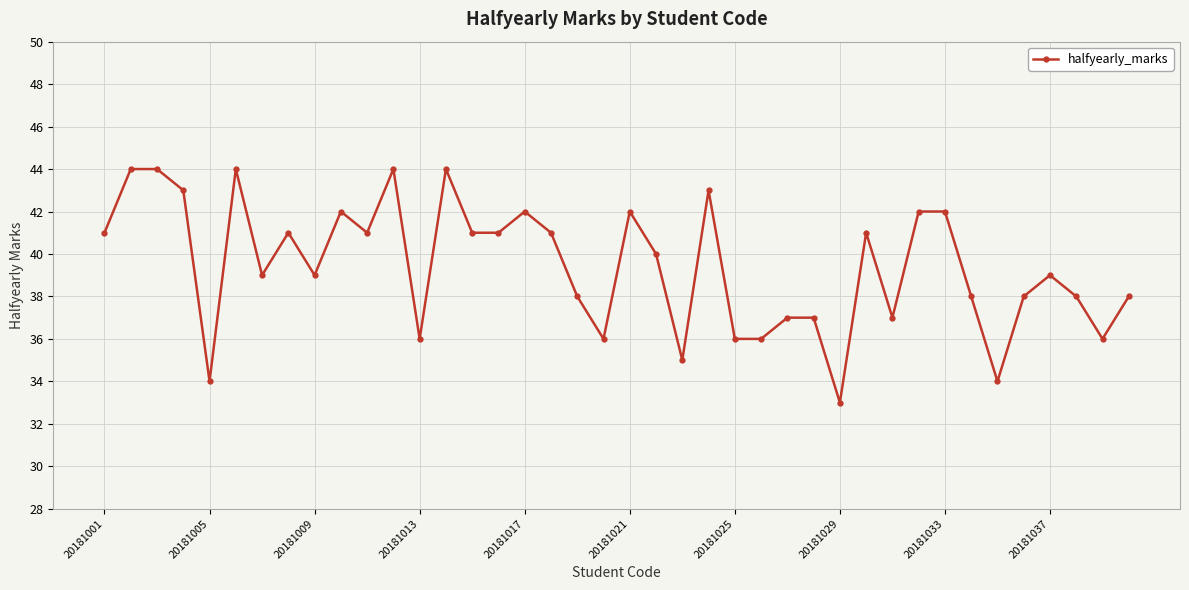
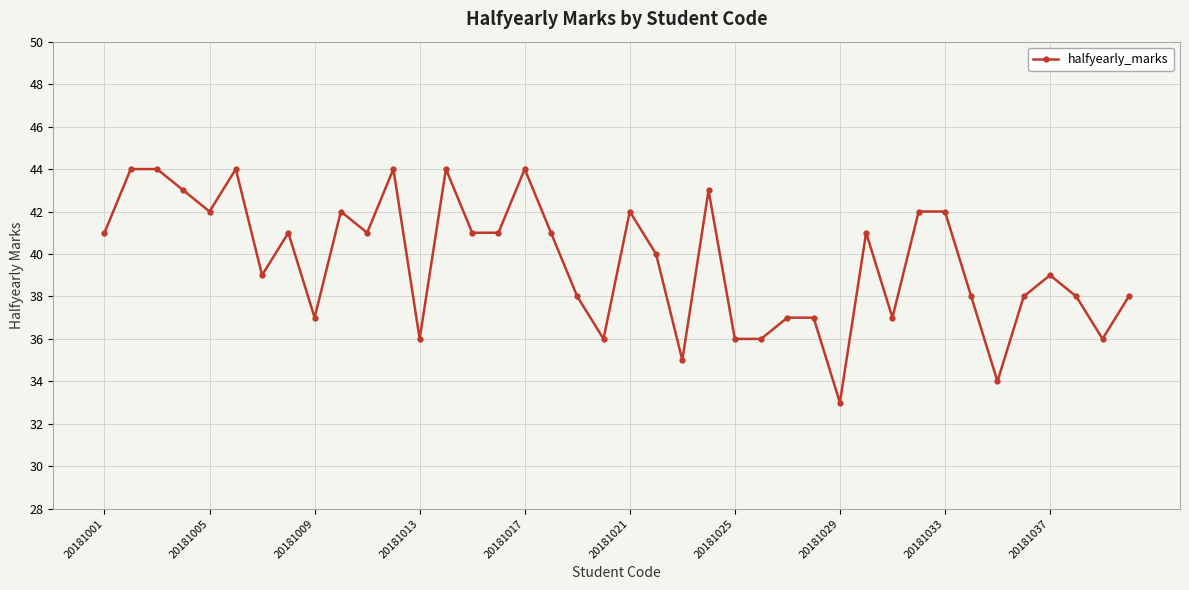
20181005: 34 -> 42
20181009: 39 -> 37
20181017: 42 -> 44
